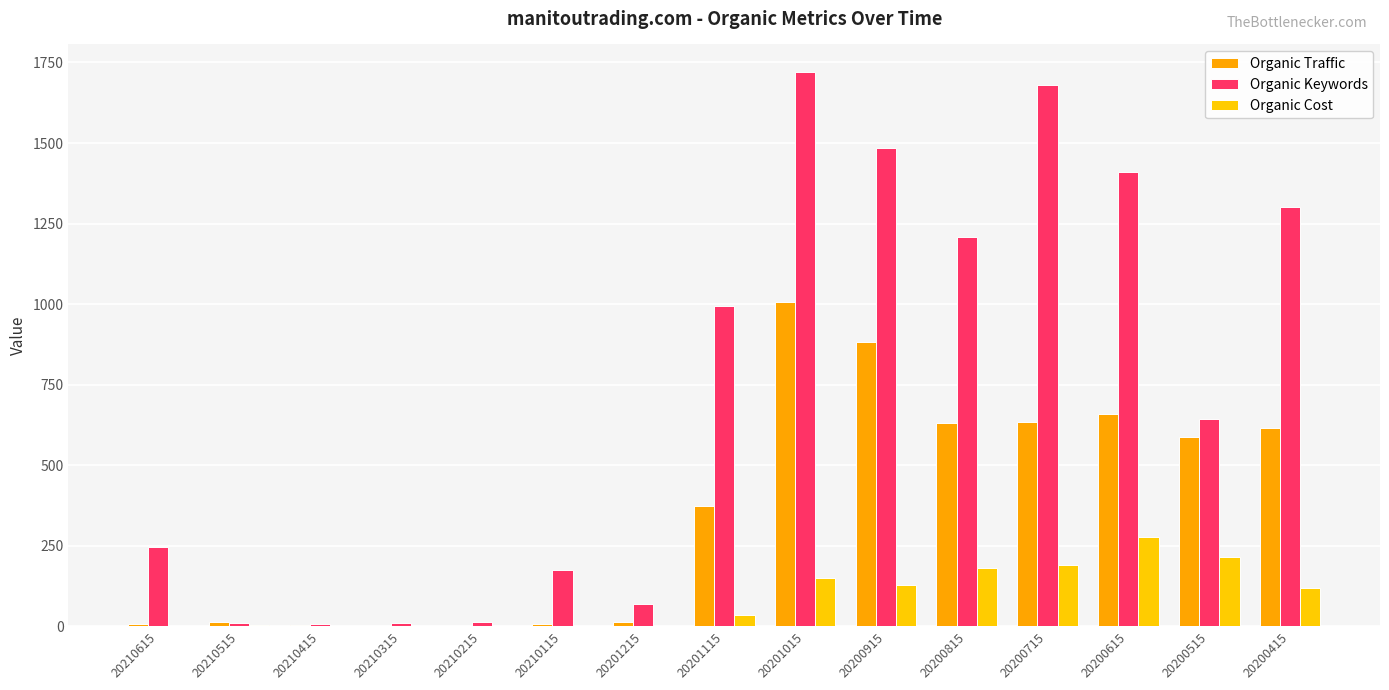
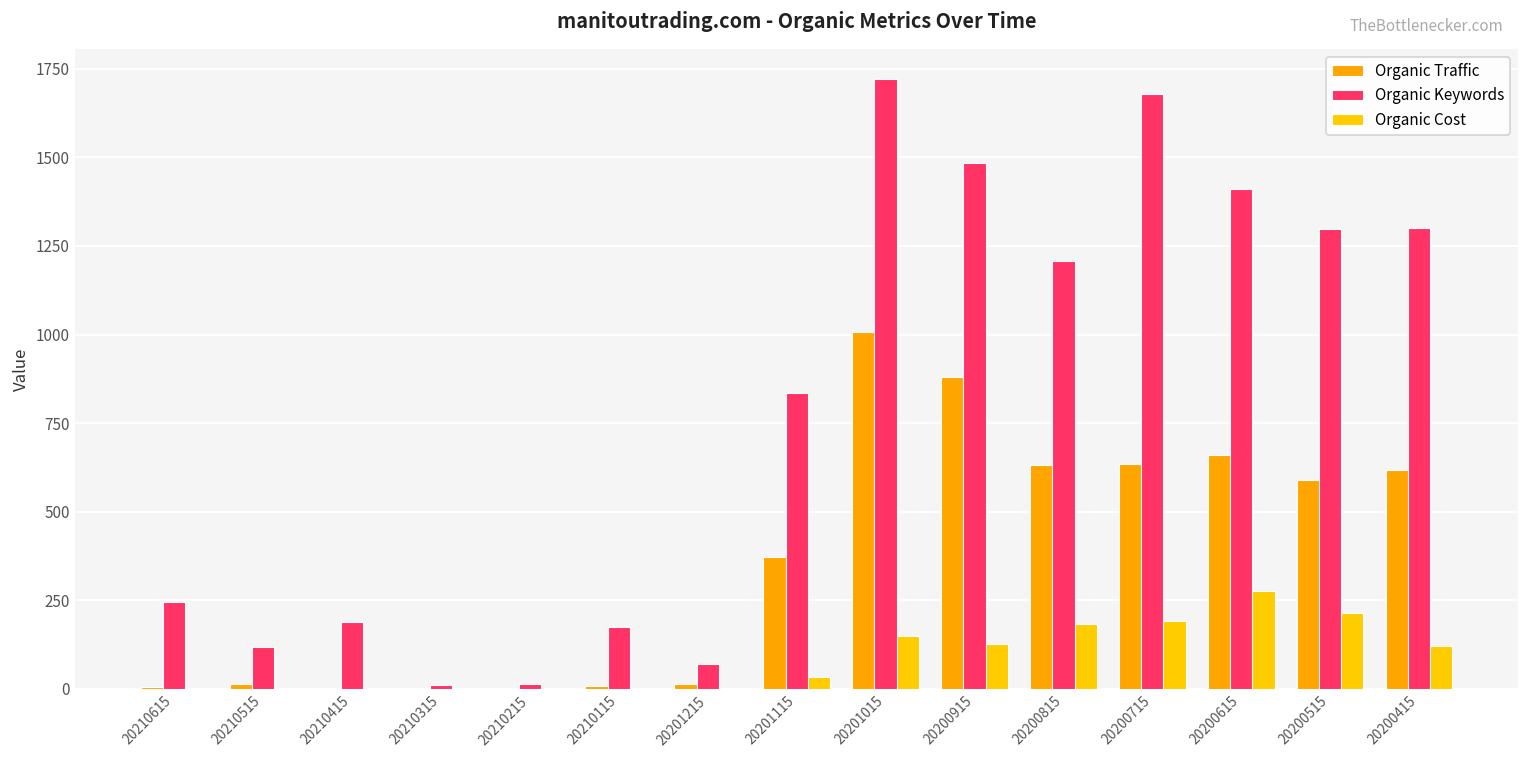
Organic Keywords, 20210515: 10 -> 120
Organic Keywords, 20210415: 10 -> 190
Organic Keywords, 20201115: 990 -> 840
Organic Keywords, 20200515: 640 -> 1300
